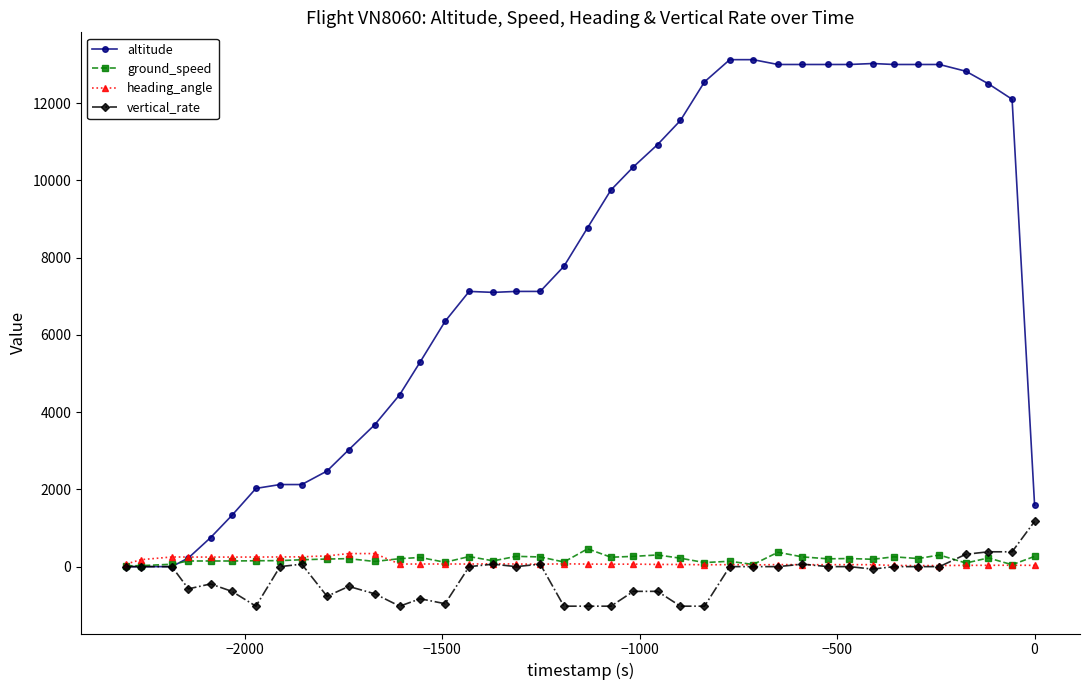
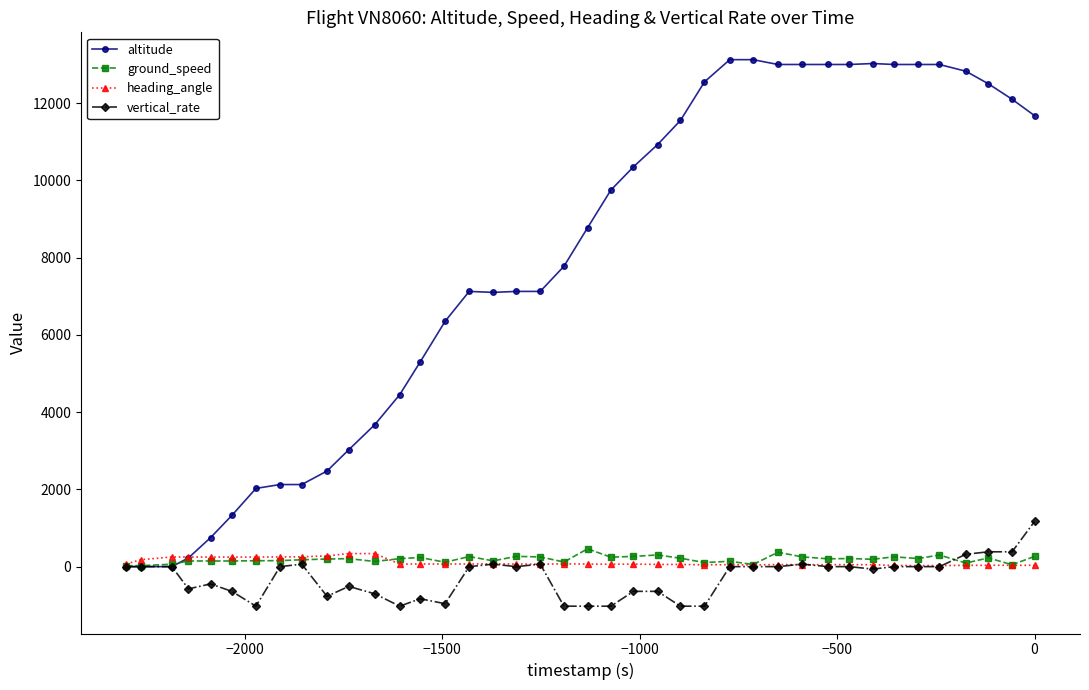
altitude, 0: 1600 -> 11700
